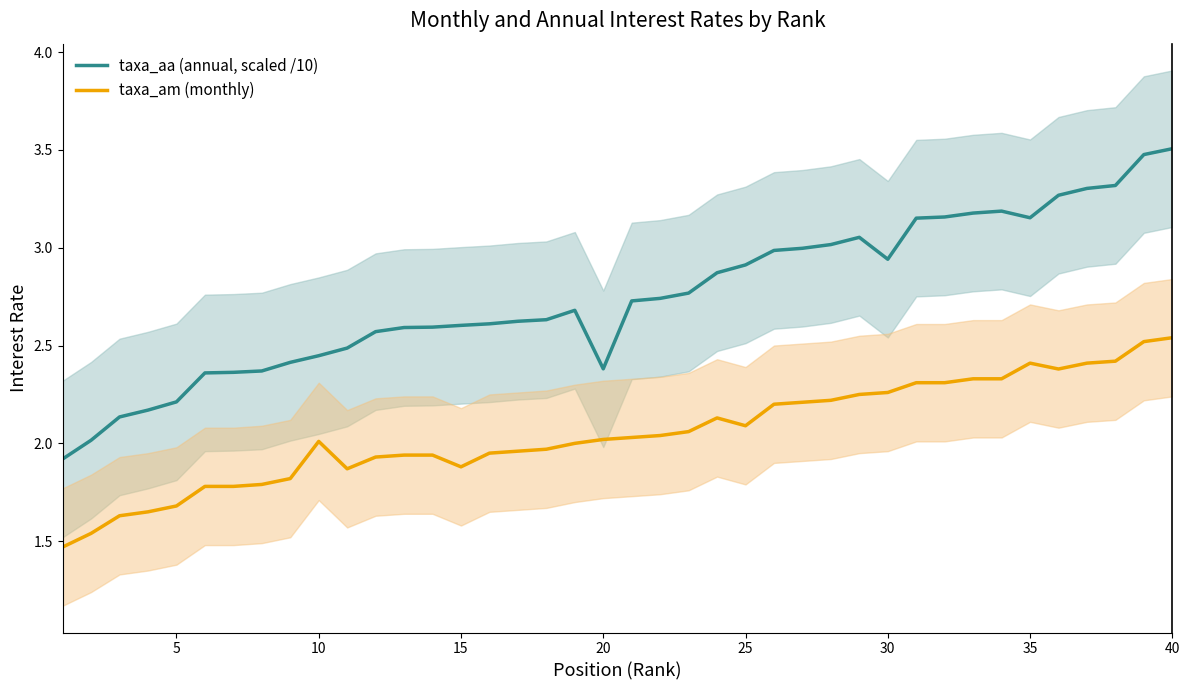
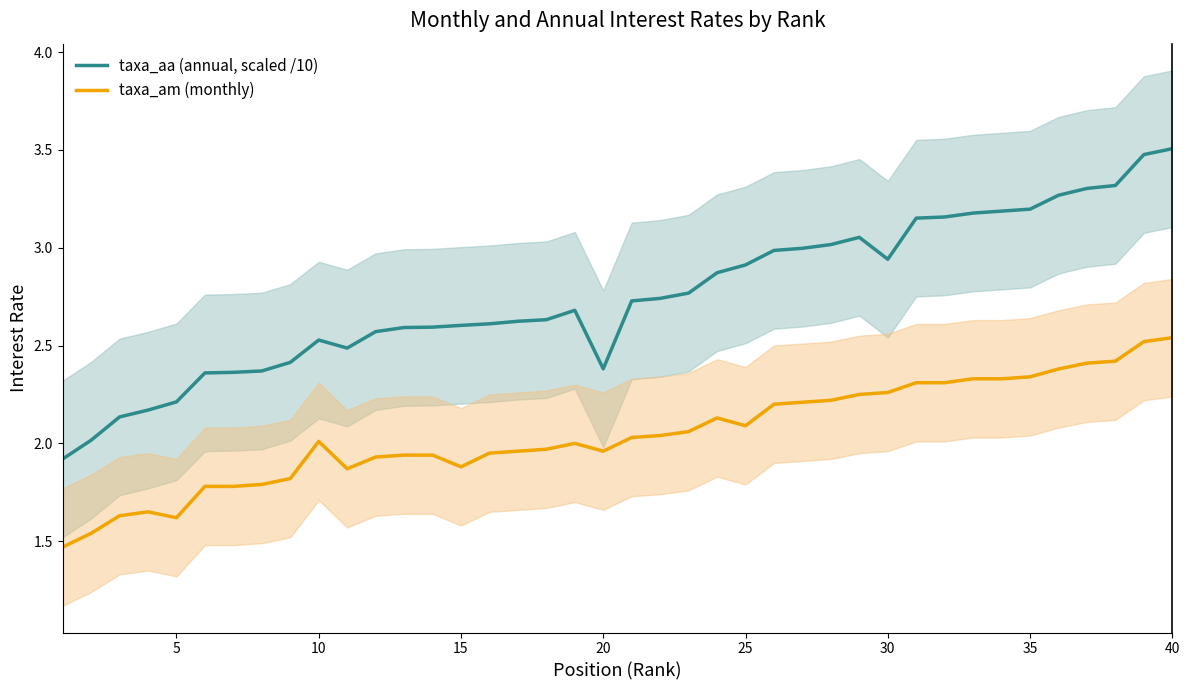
taxa_am (monthly), 5: 1.68 -> 1.62
taxa_aa (annual, scaled /10), 10: 2.45 -> 2.53
taxa_am (monthly), 20: 2.02 -> 1.96
taxa_aa (annual, scaled /10), 35: 3.15 -> 3.20
taxa_am (monthly), 35: 2.41 -> 2.34
